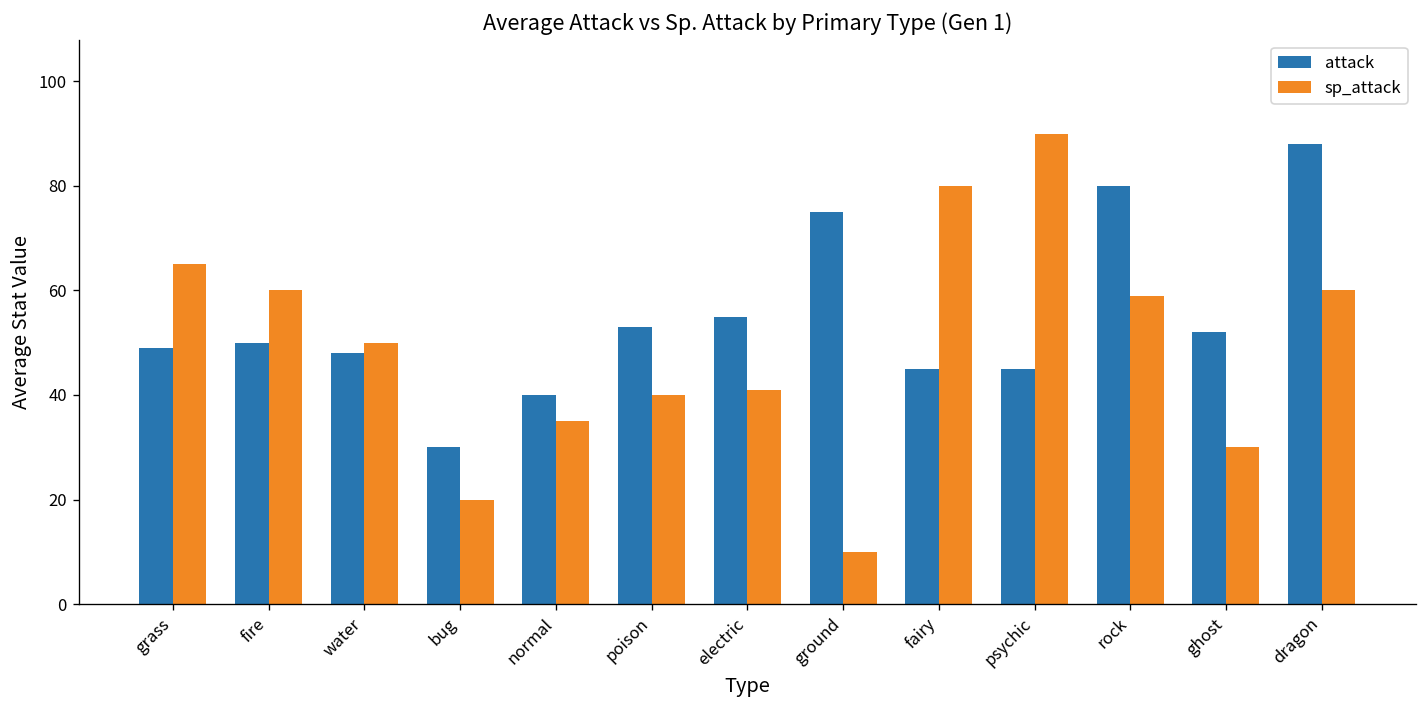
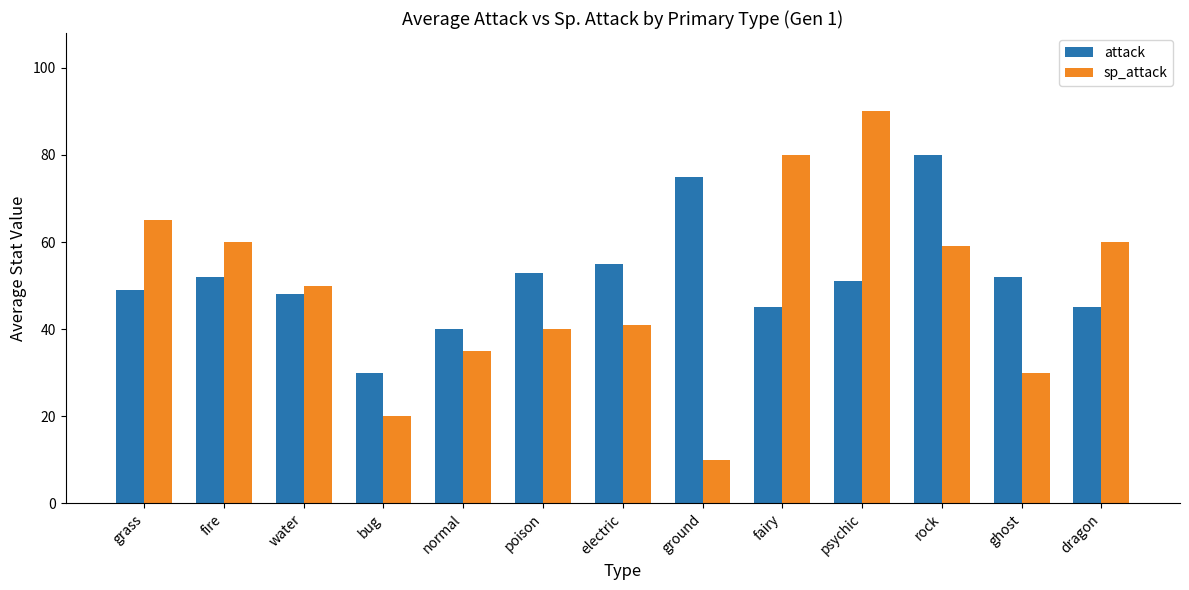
attack, fire: 50 -> 52
attack, psychic: 45 -> 51
attack, dragon: 88 -> 45
